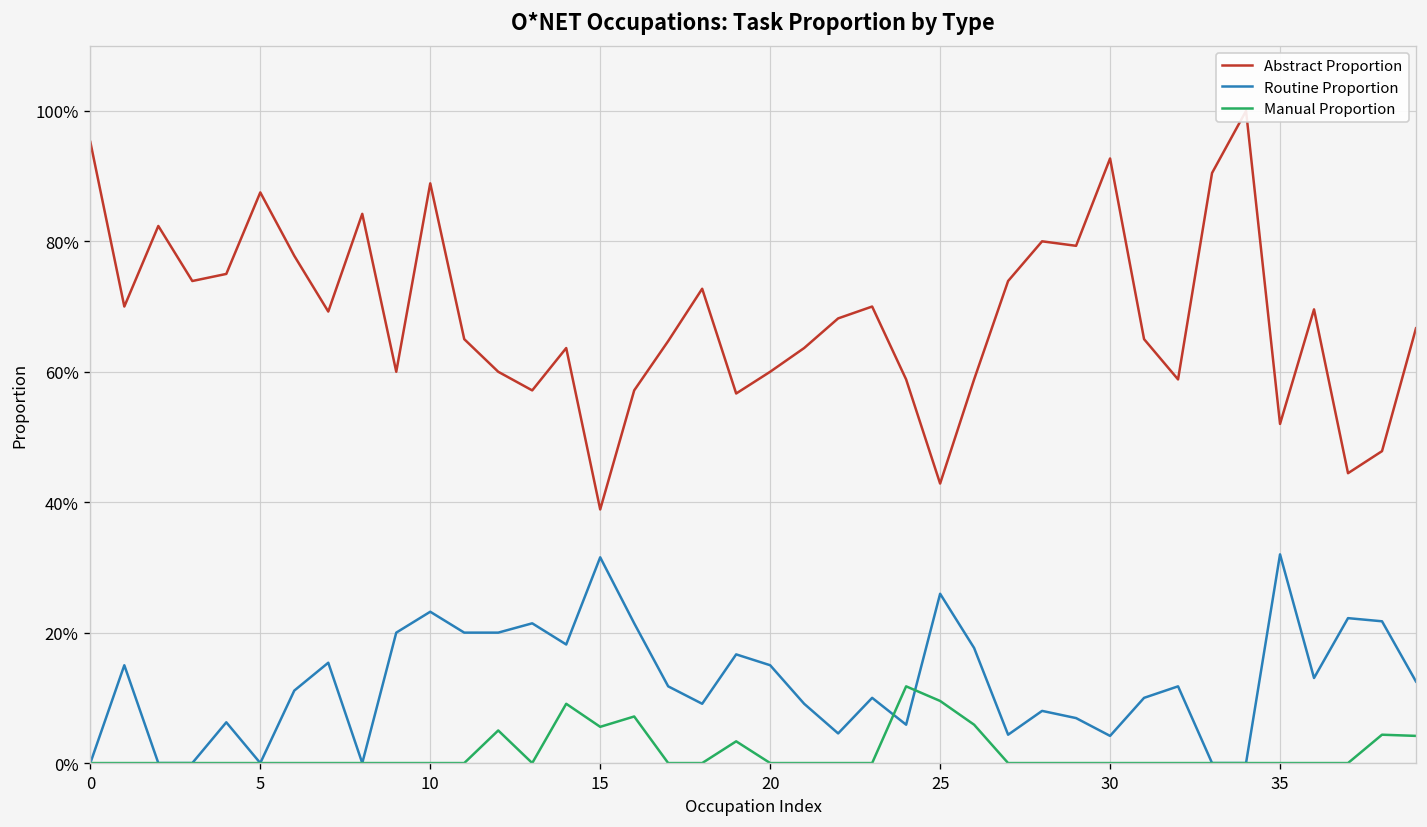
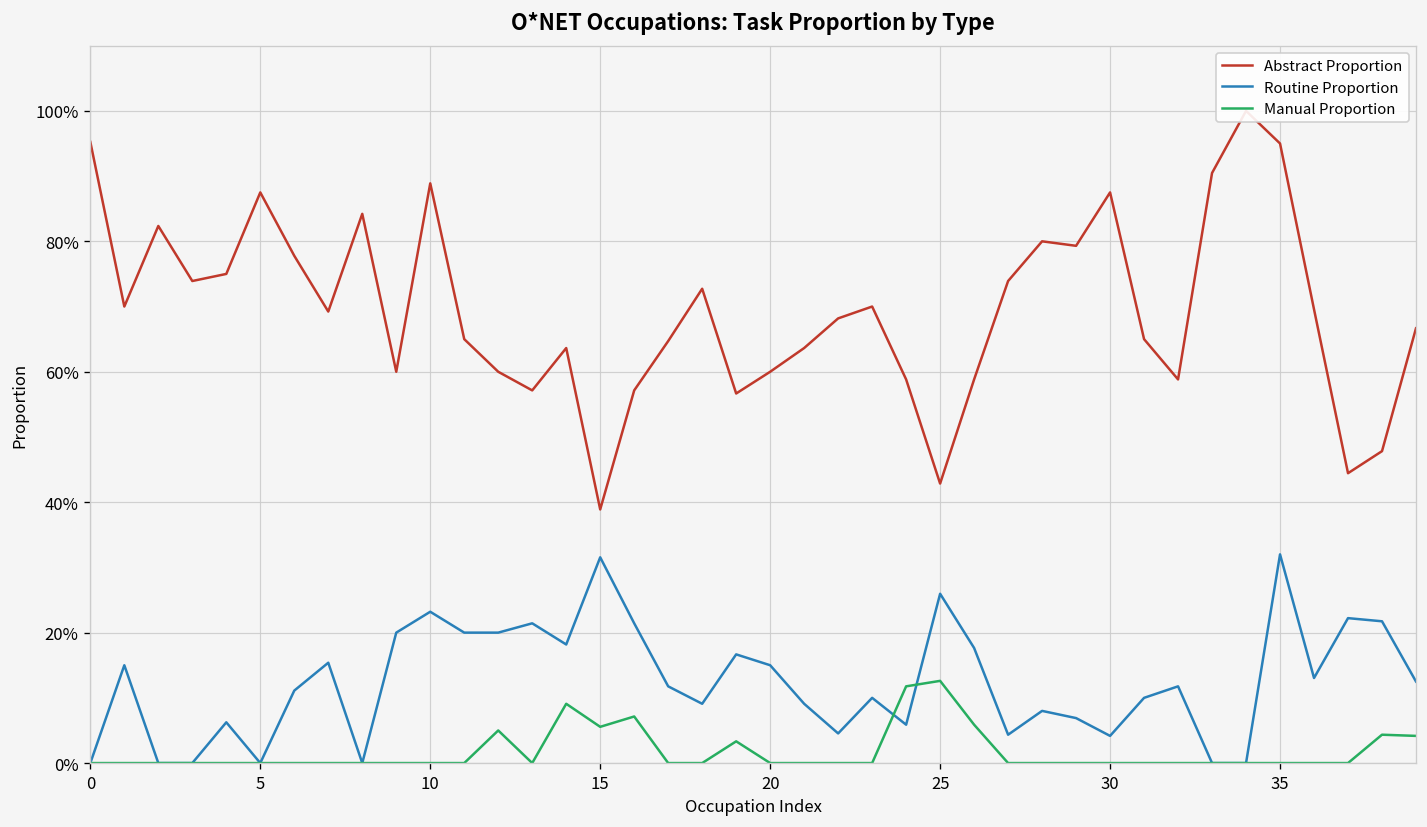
Manual Proportion, 25: 10% -> 13%
Abstract Proportion, 30: 93% -> 88%
Abstract Proportion, 35: 52% -> 95%
